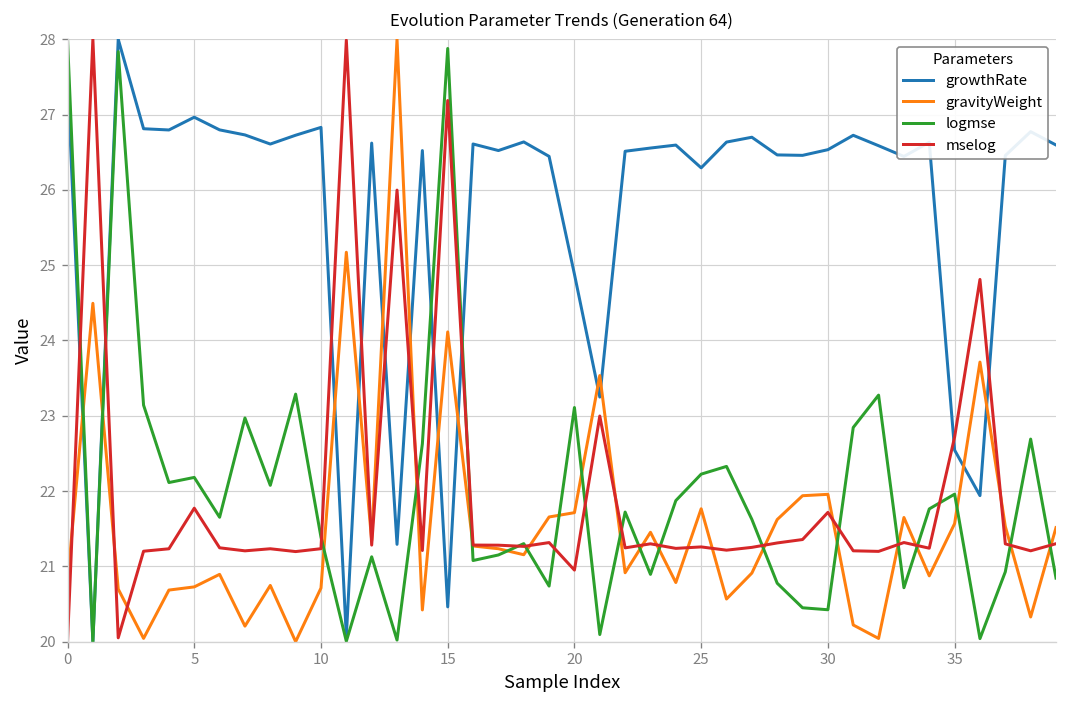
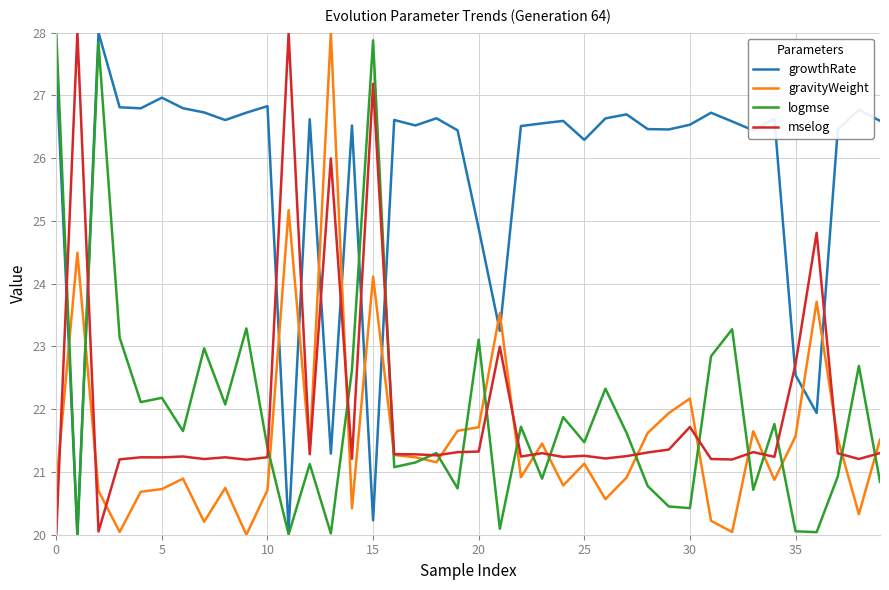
mselog, 5: 21.8 -> 21.2
growthRate, 15: 20.5 -> 20.2
mselog, 20: 21.0 -> 21.3
gravityWeight, 25: 21.8 -> 21.1
logmse, 25: 22.2 -> 21.5
gravityWeight, 30: 22.0 -> 22.2
logmse, 35: 22.0 -> 20.1
